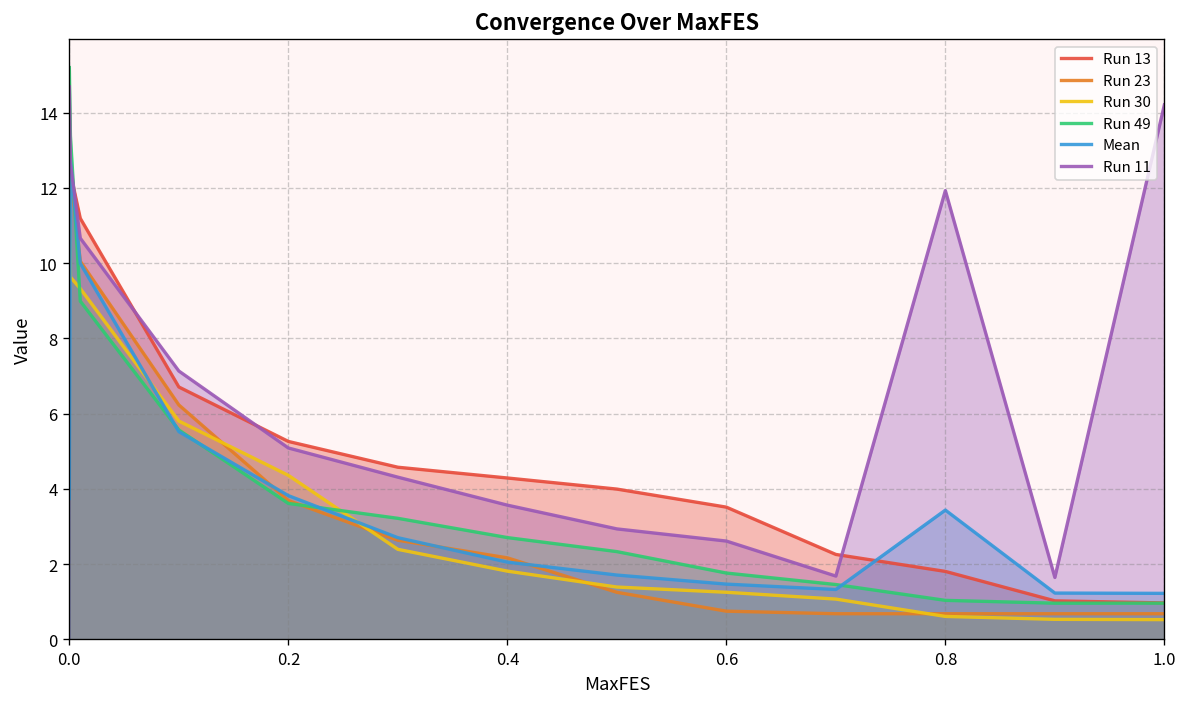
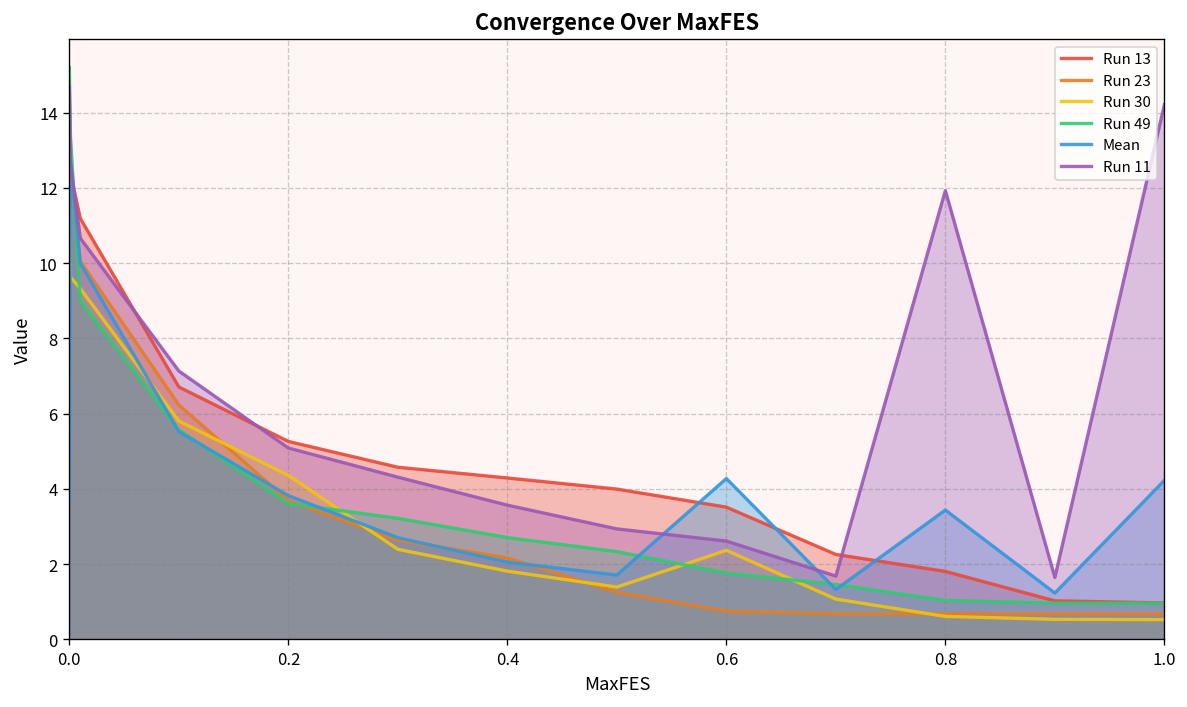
Run 30, 0.6: 1.3 -> 2.4
Mean, 0.6: 1.5 -> 4.3
Mean, 1.0: 1.2 -> 4.2
